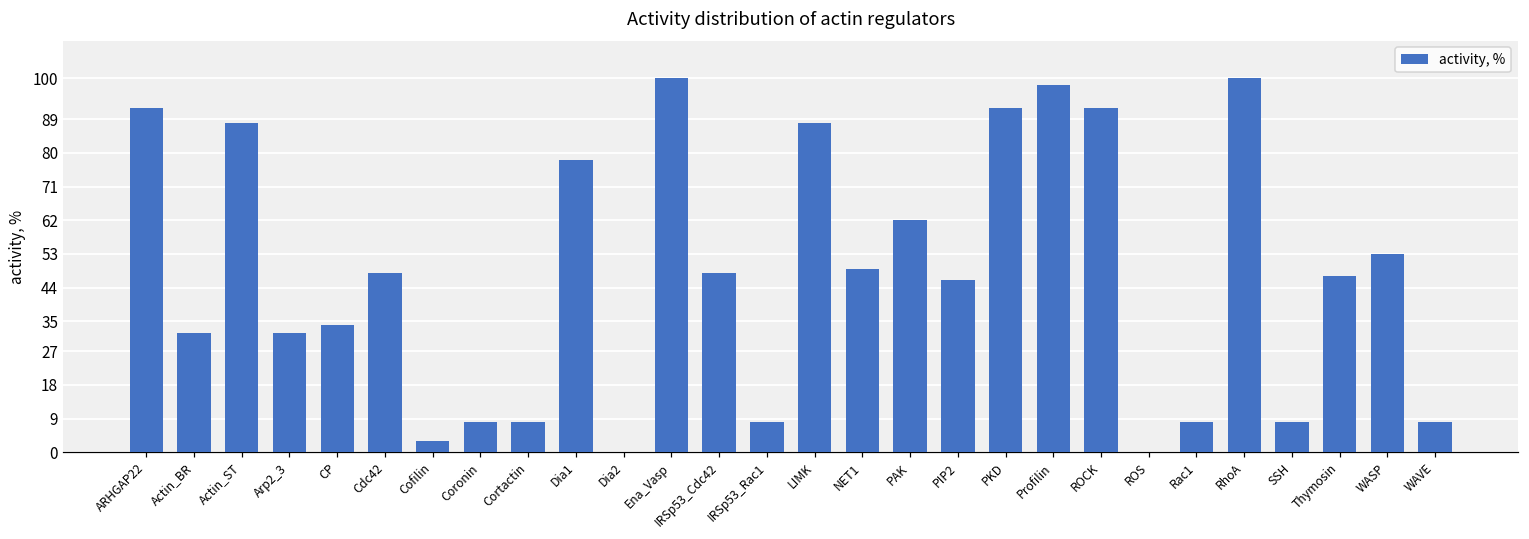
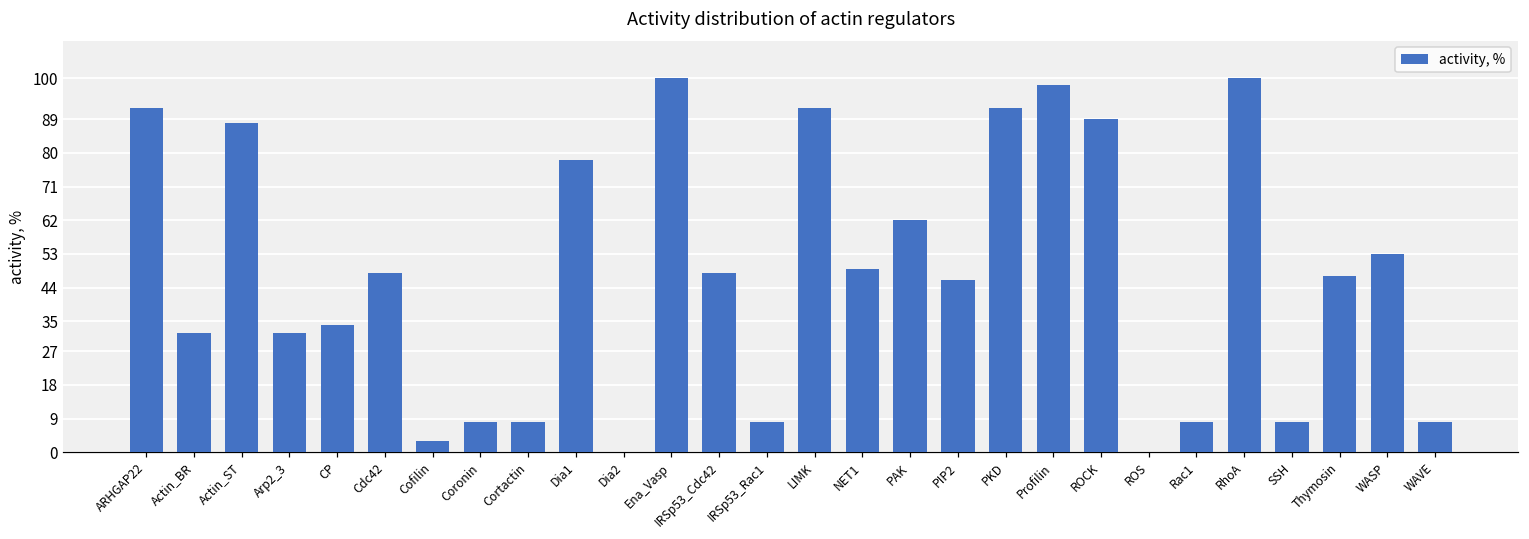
LIMK: 88 -> 92
ROCK: 92 -> 89
